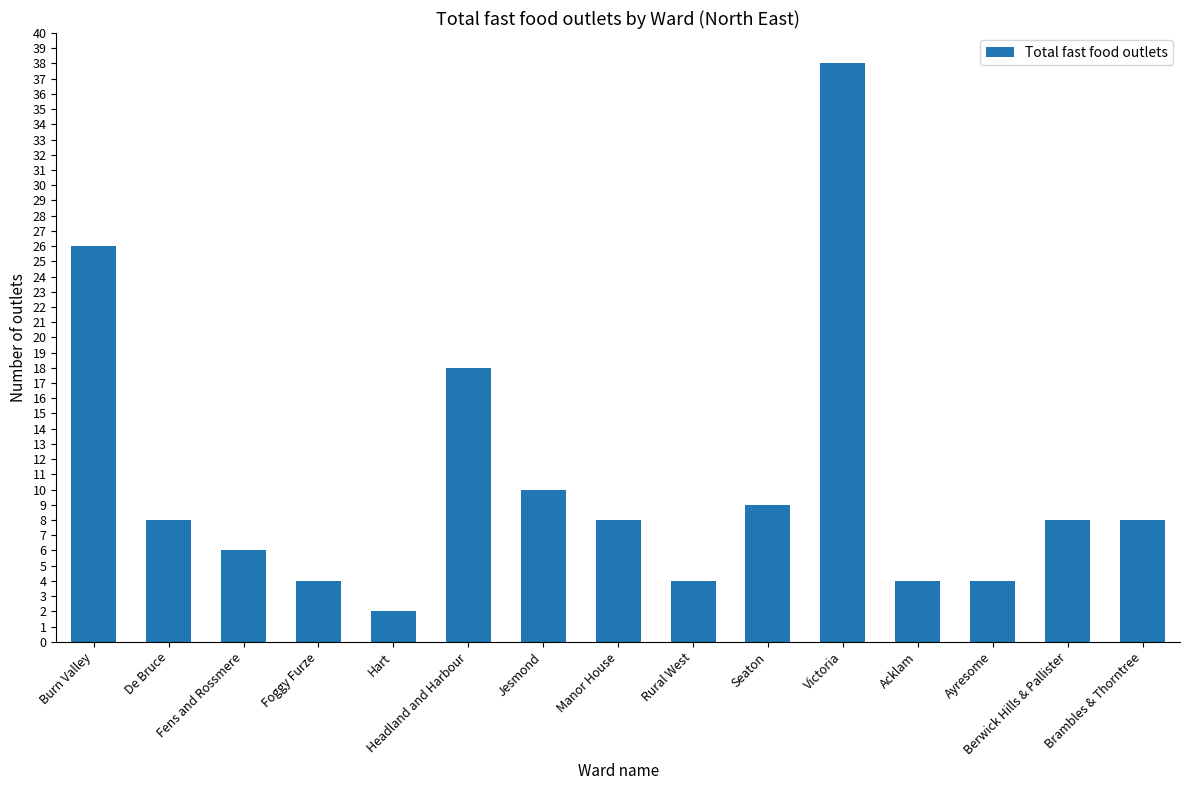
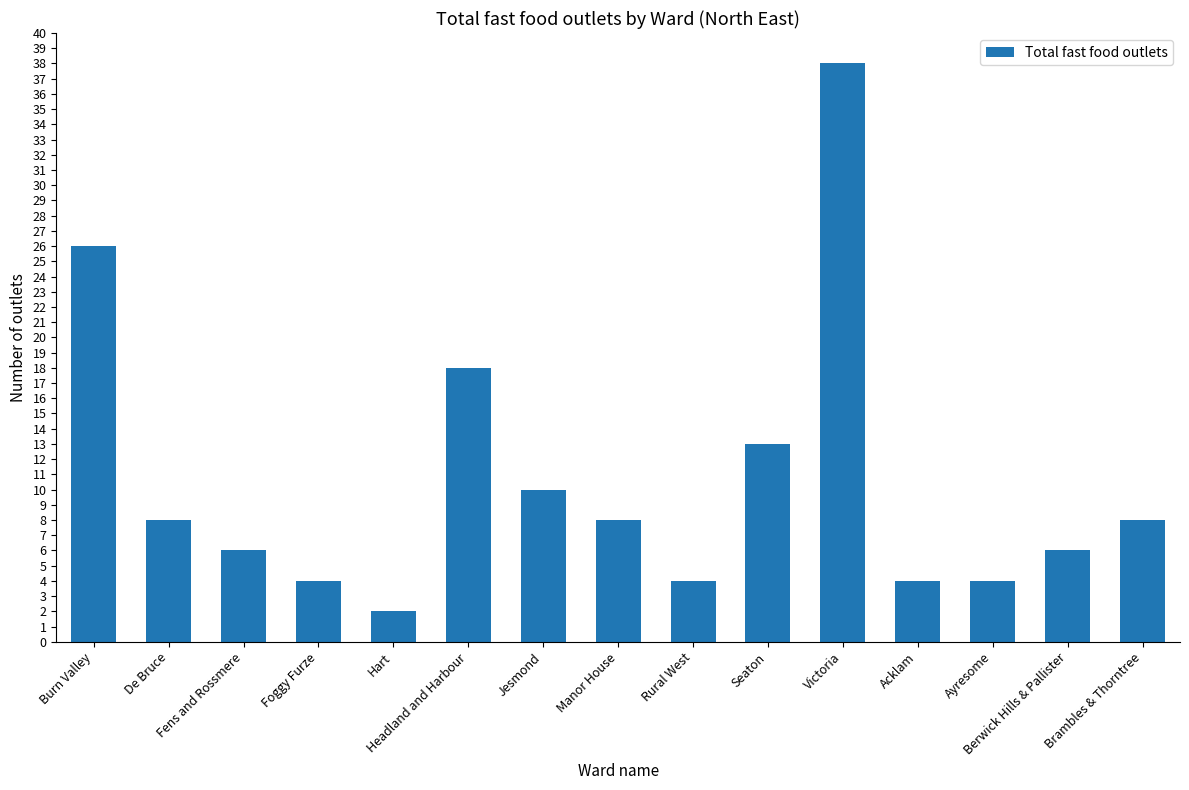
Seaton: 9 -> 13
Berwick Hills & Pallister: 8 -> 6
